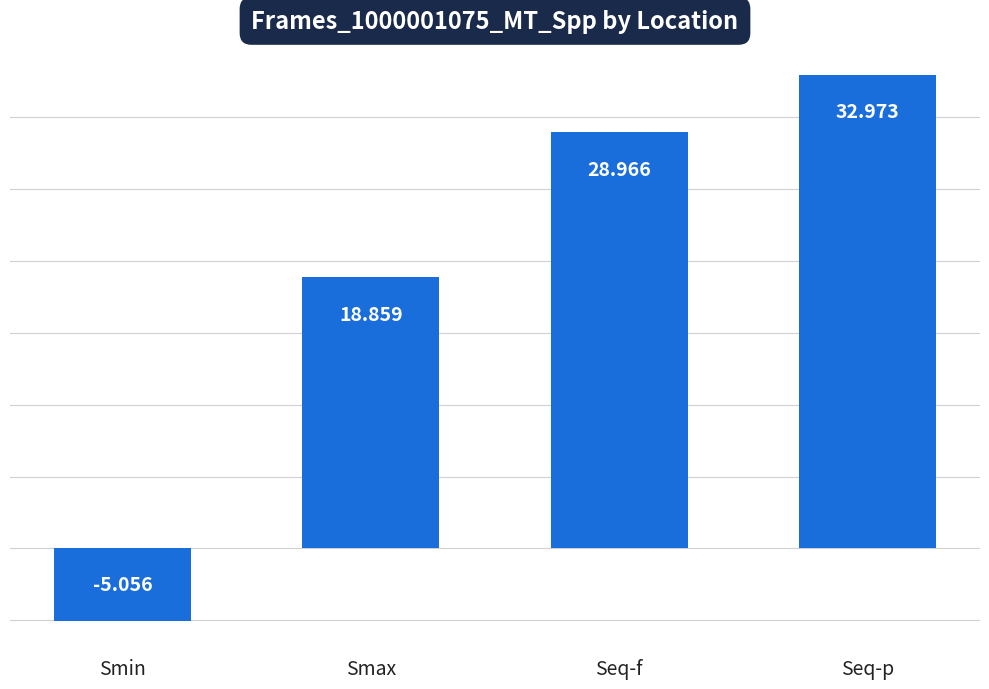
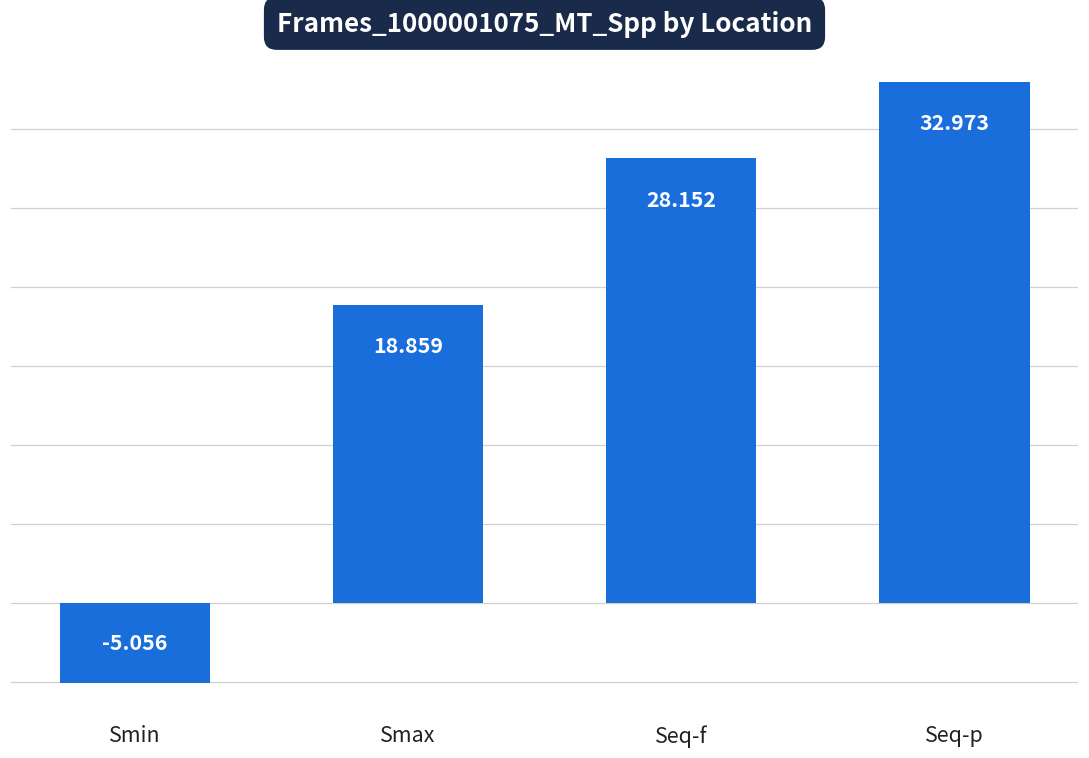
Seq-f: 28.966 -> 28.152
